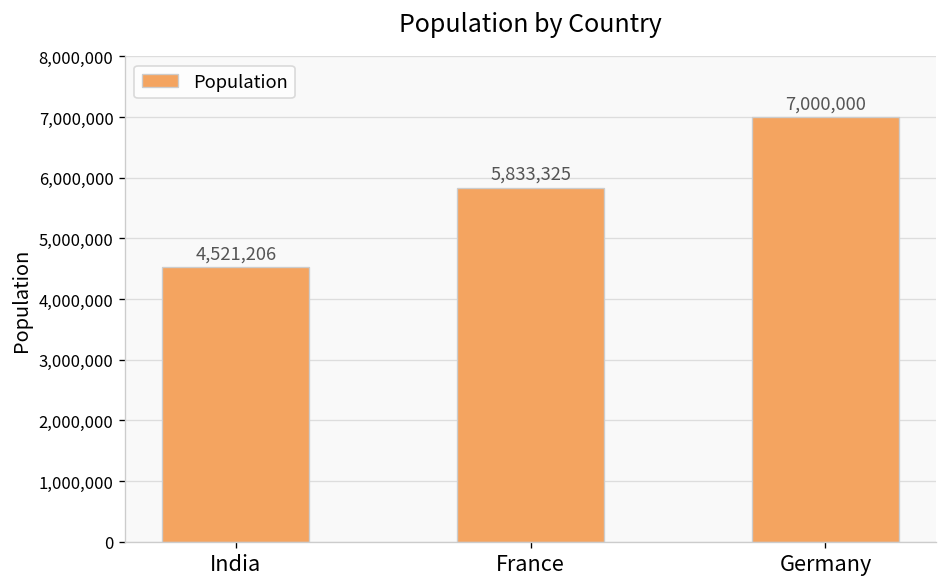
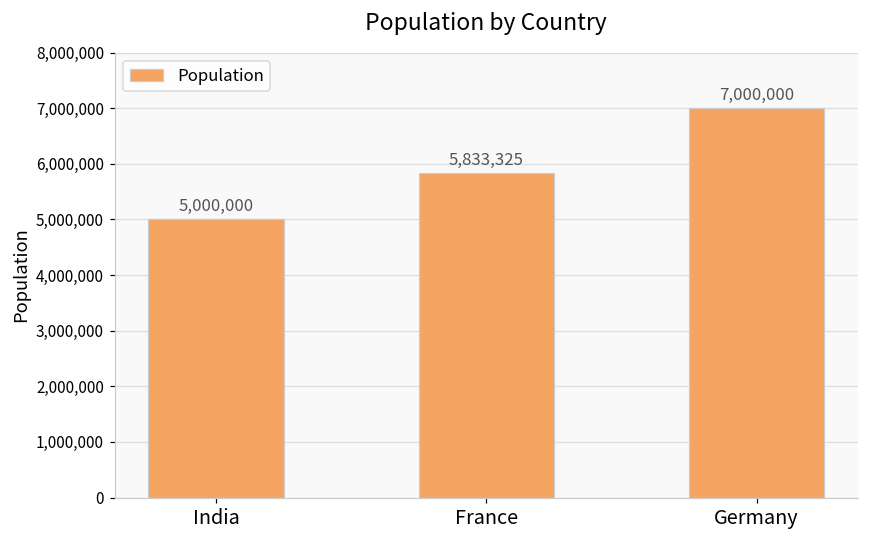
India: 4,521,206 -> 5,000,000
